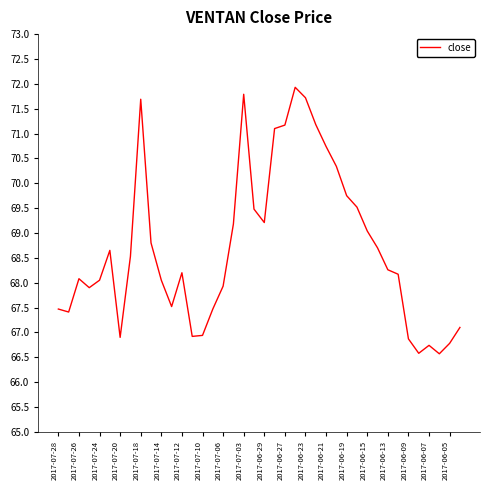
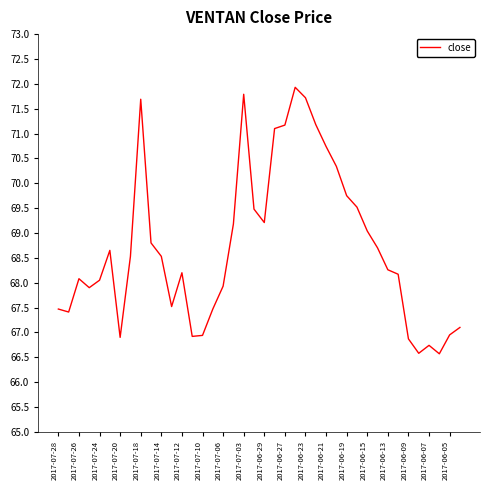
2017-07-14: 68.1 -> 68.5
2017-06-05: 66.8 -> 67.0
